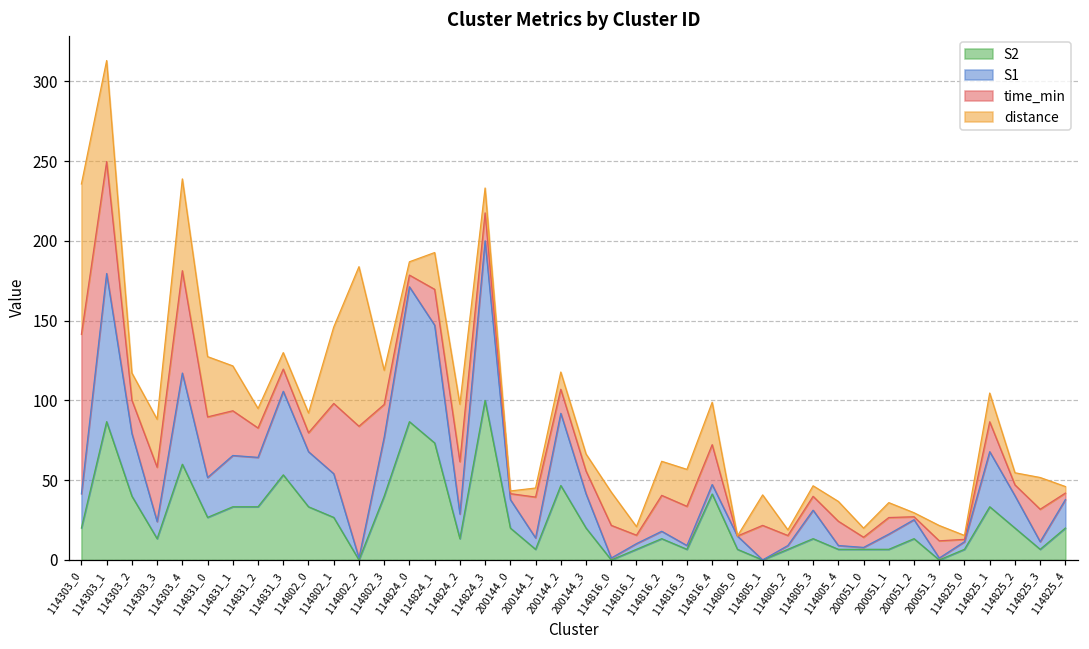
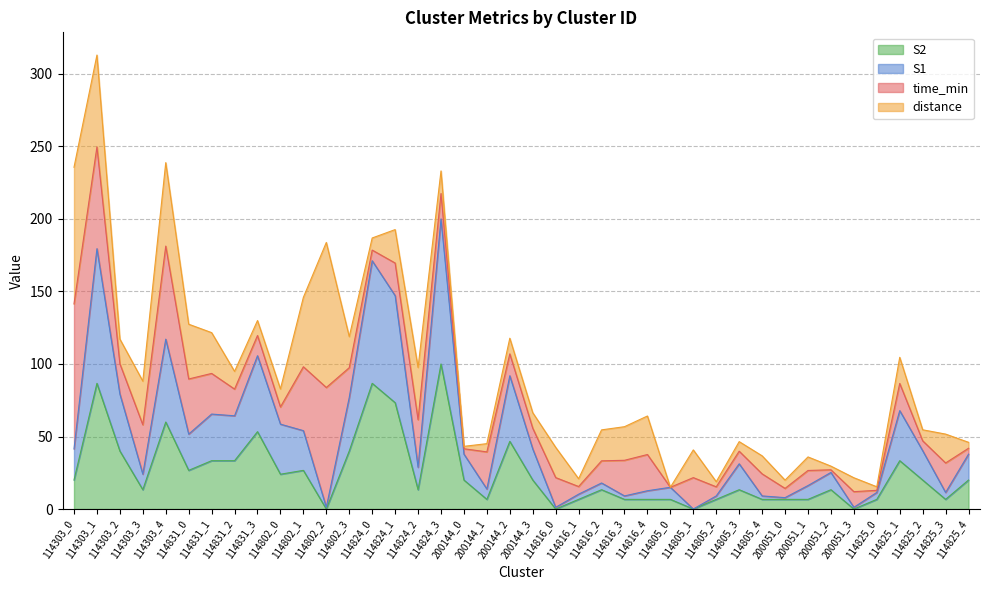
S2, 114802_0: 33 -> 24
time_min, 114816_2: 23 -> 15
S2, 114816_4: 41 -> 7
